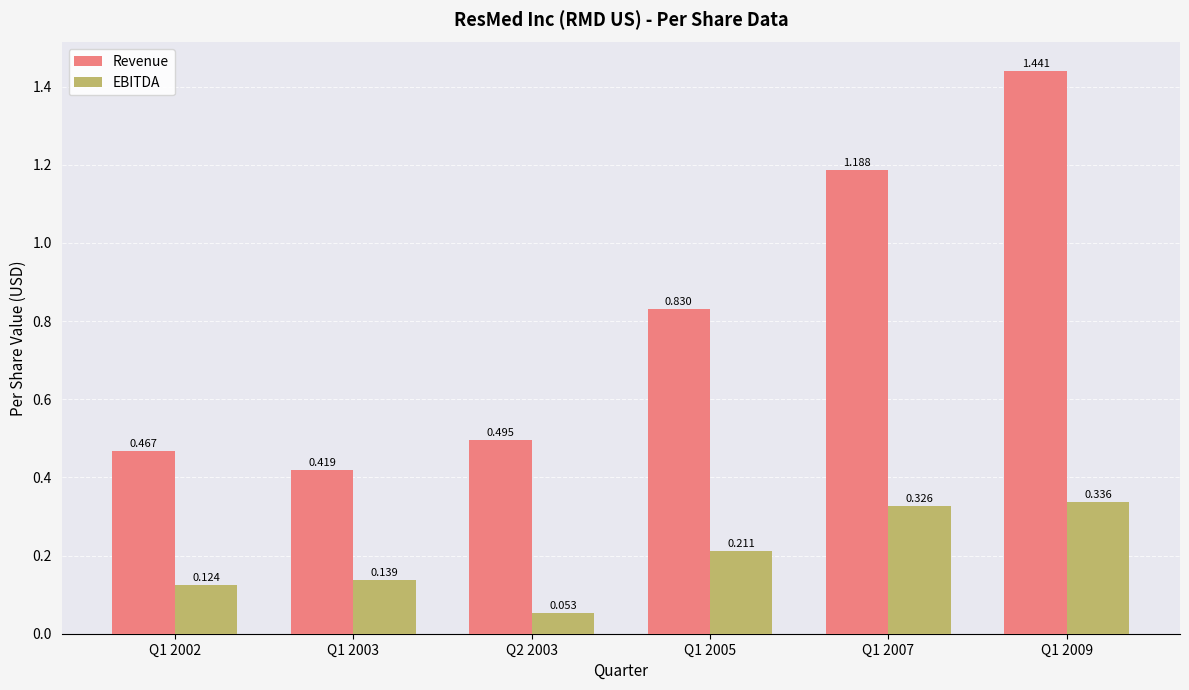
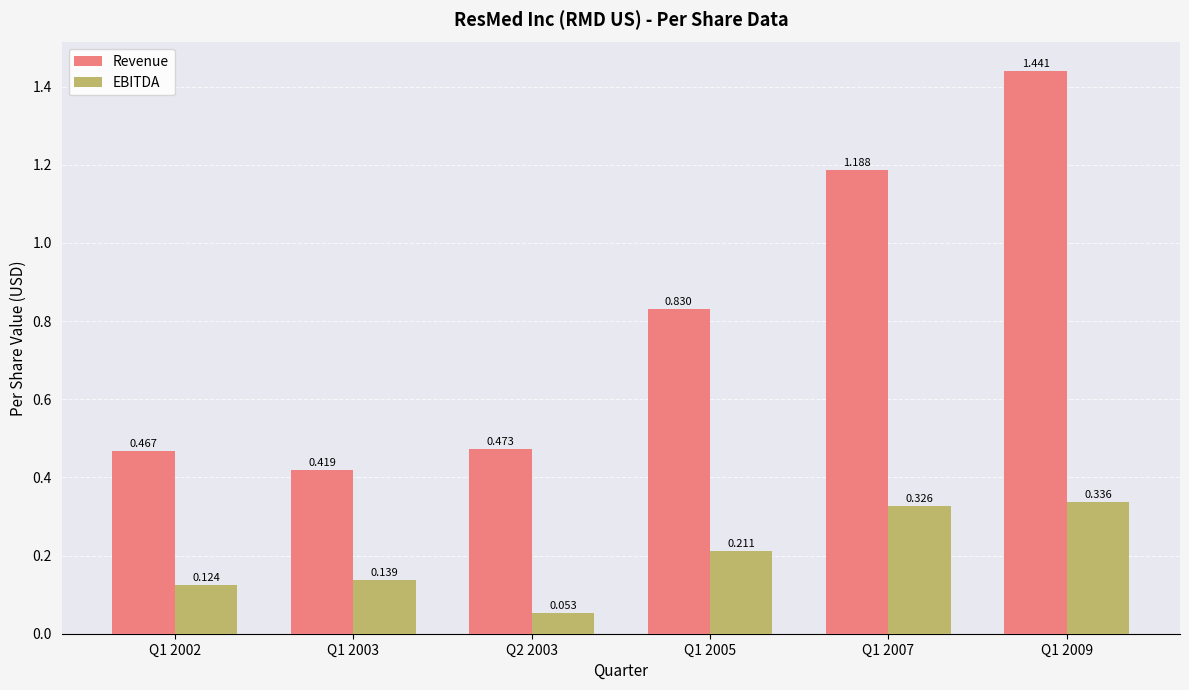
Revenue, Q2 2003: 0.495 -> 0.473
